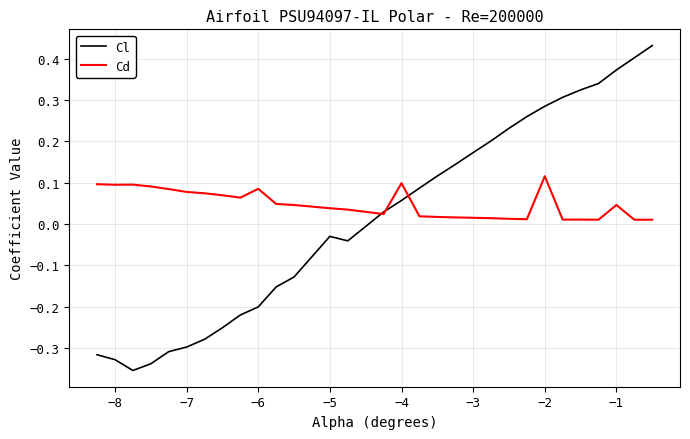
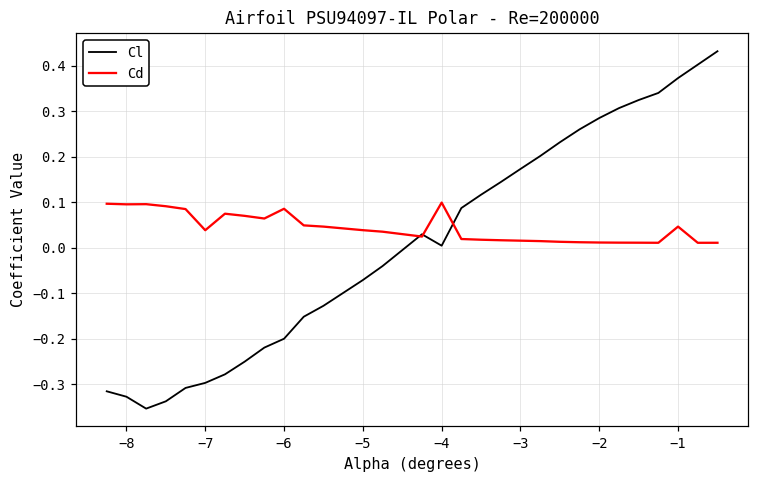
Cd, −7: 0.08 -> 0.04
Cl, −5: -0.03 -> -0.07
Cl, −4: 0.06 -> 0.00
Cd, −2: 0.12 -> 0.01
